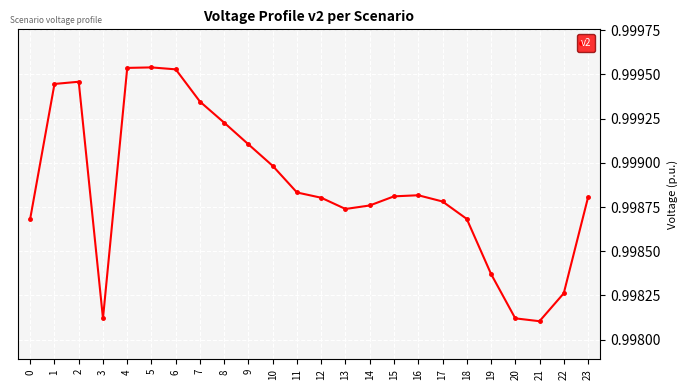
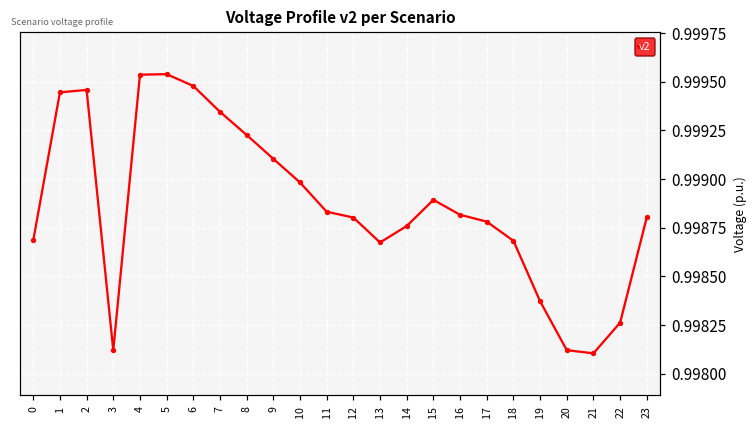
6: 0.99953 -> 0.99948
13: 0.99874 -> 0.99867
15: 0.99881 -> 0.99889
